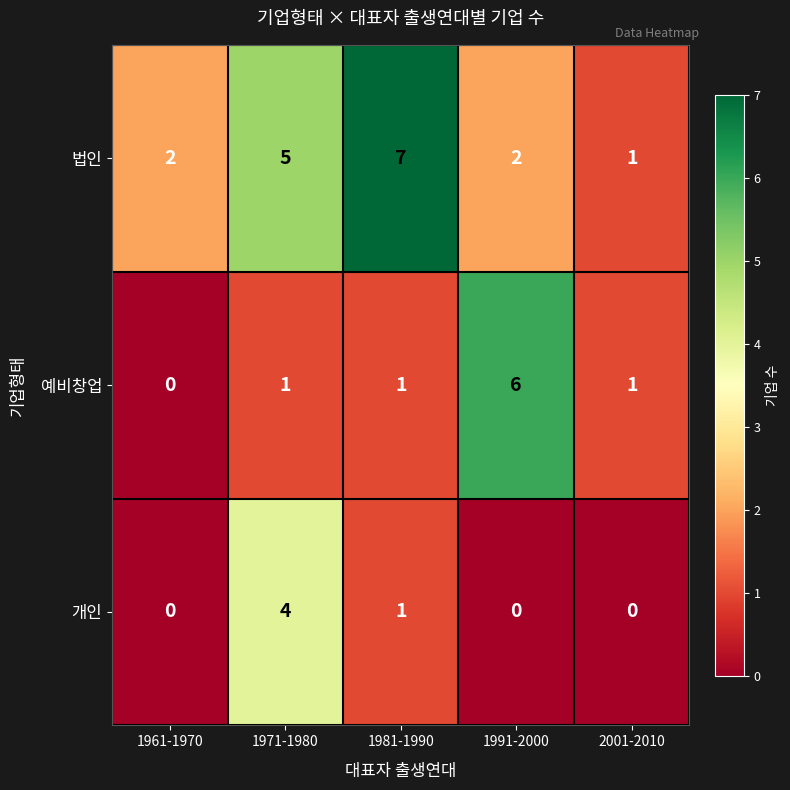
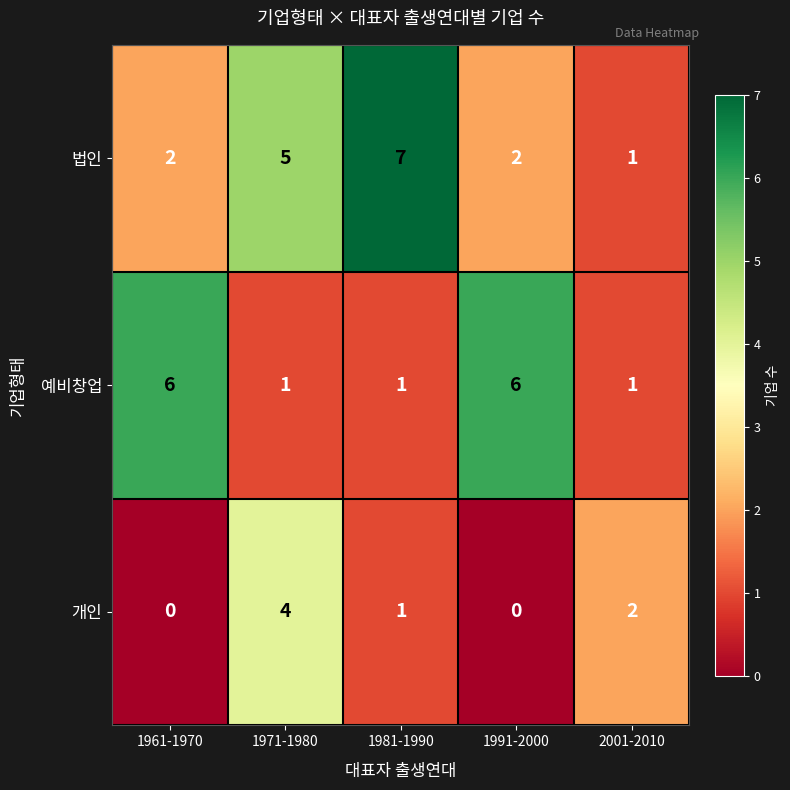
예비창업, 1961-1970: 0 -> 6
개인, 2001-2010: 0 -> 2
